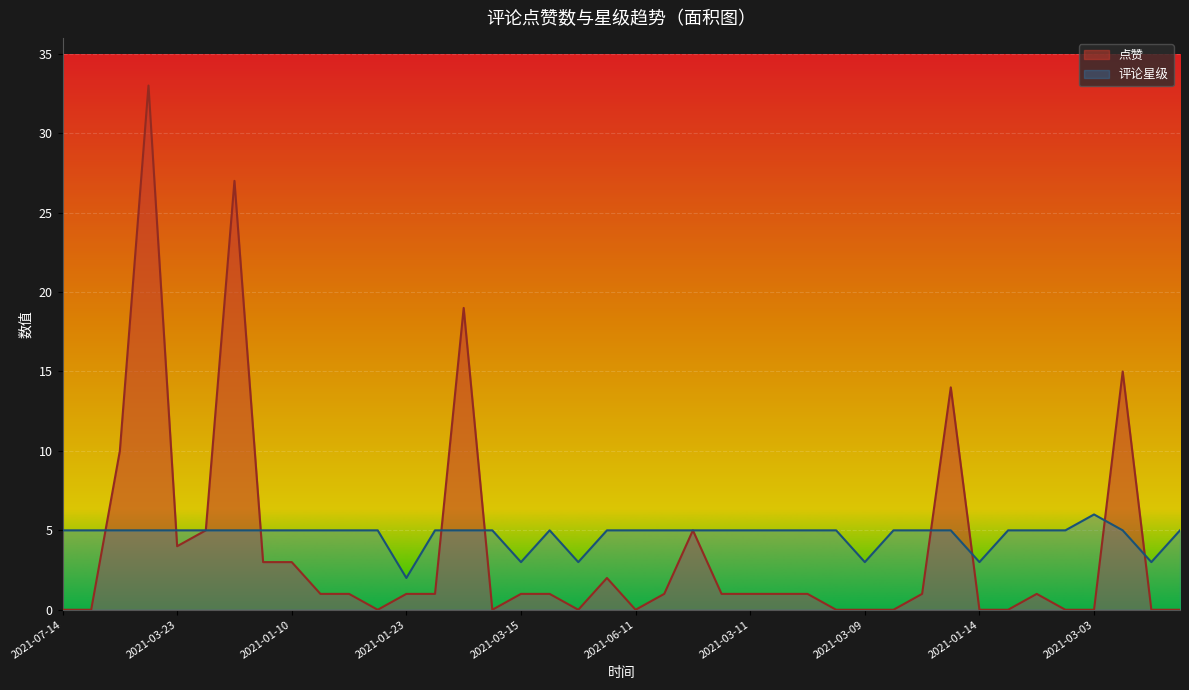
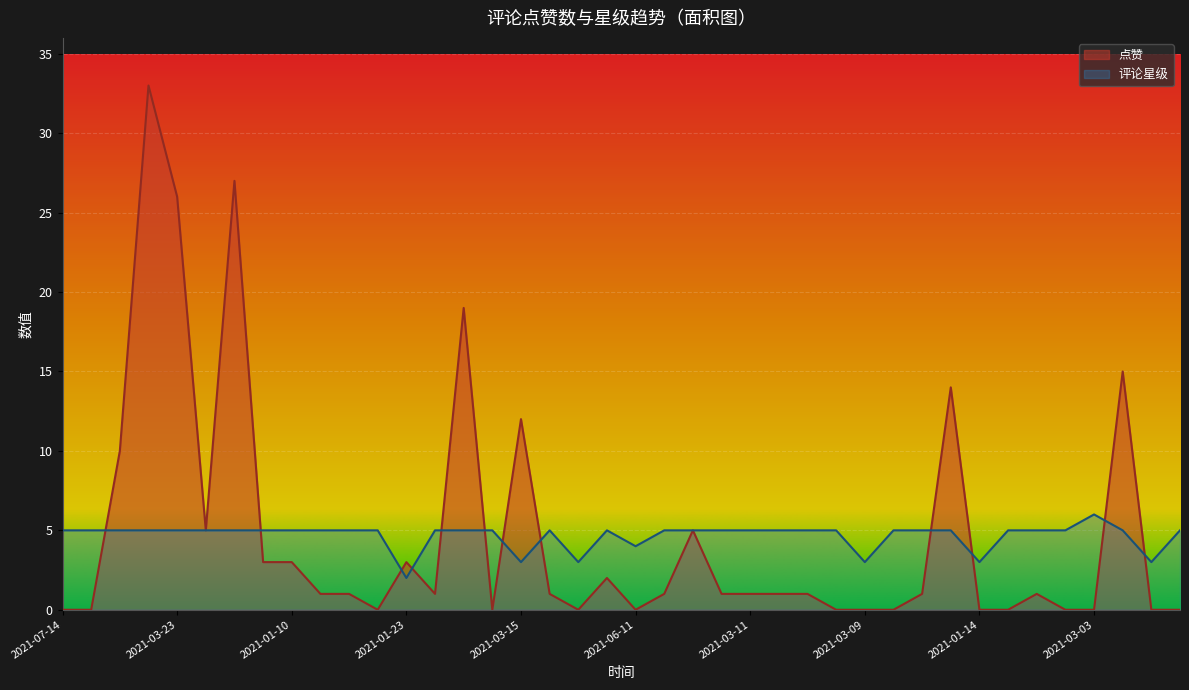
点赞, 2021-03-23: 4 -> 26
点赞, 2021-01-23: 1 -> 3
点赞, 2021-03-15: 1 -> 12
评论星级, 2021-06-11: 5 -> 4
